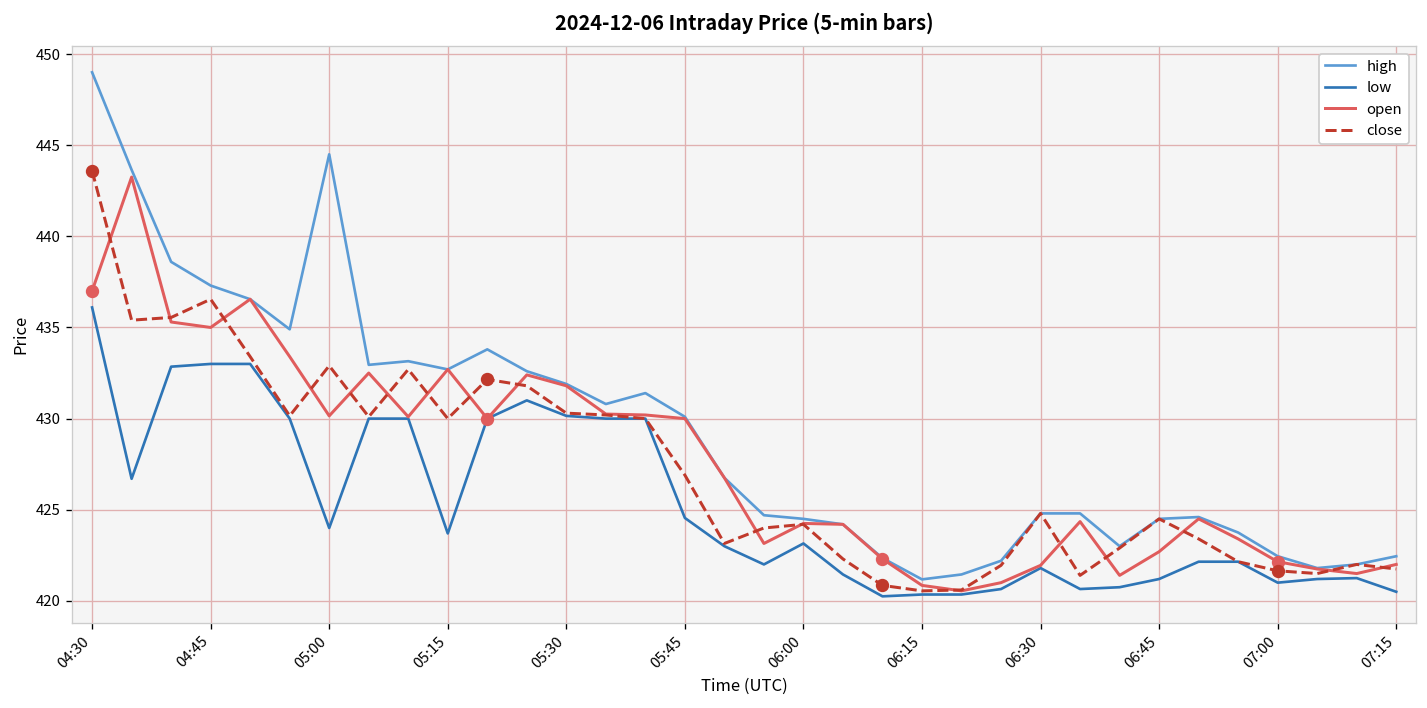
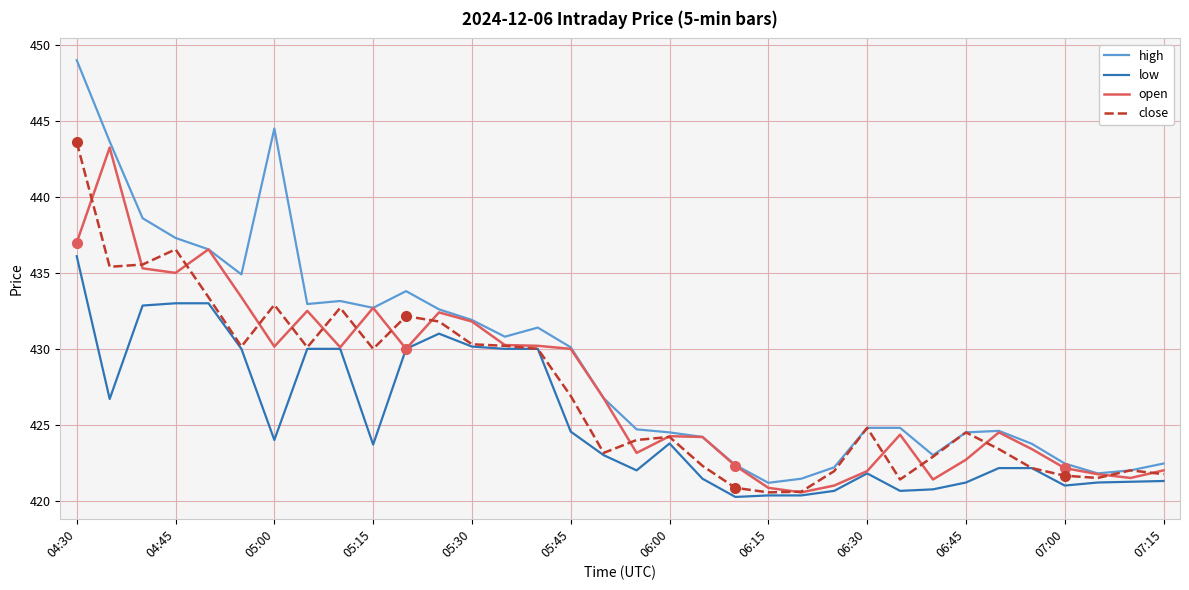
low, 06:00: 423.2 -> 423.8
low, 07:15: 420.5 -> 421.3
